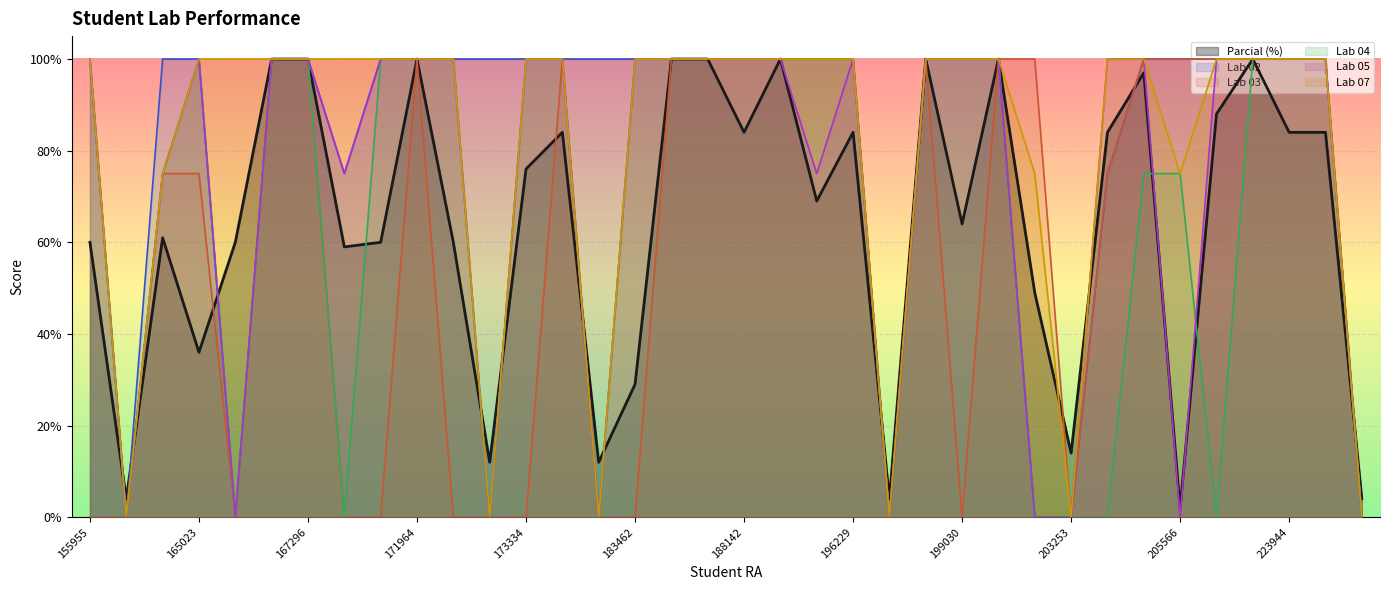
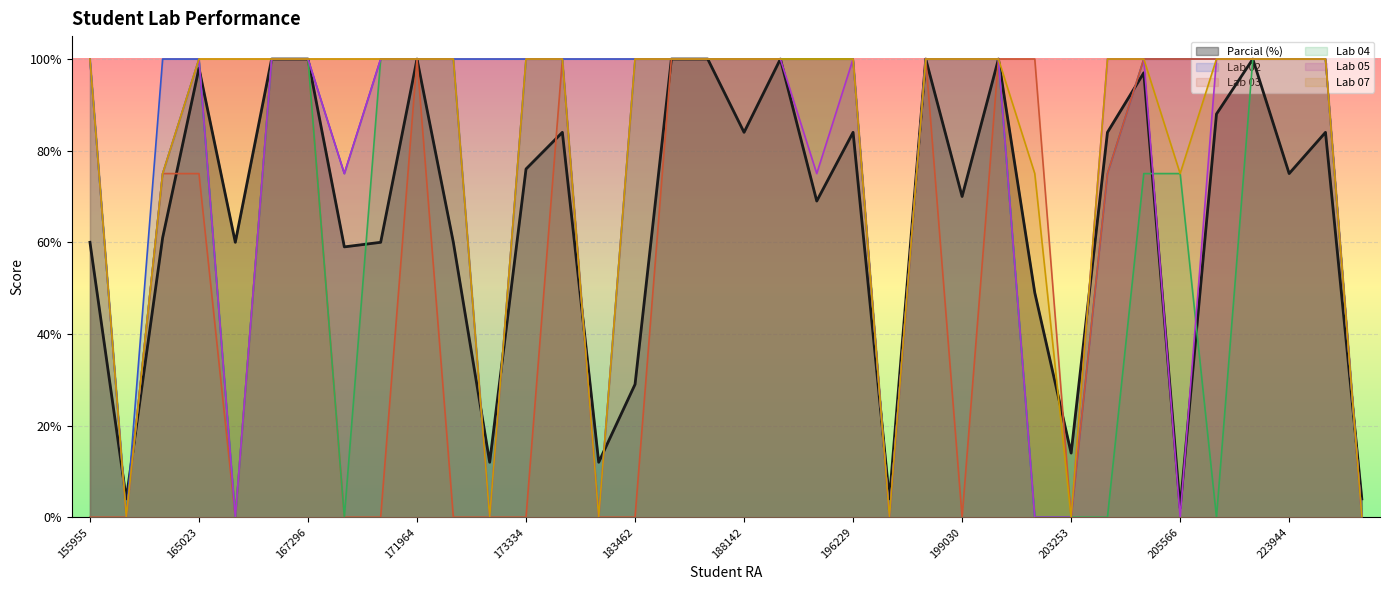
Parcial (%), 165023: 36% -> 98%
Parcial (%), 199030: 64% -> 70%
Parcial (%), 223944: 84% -> 75%
